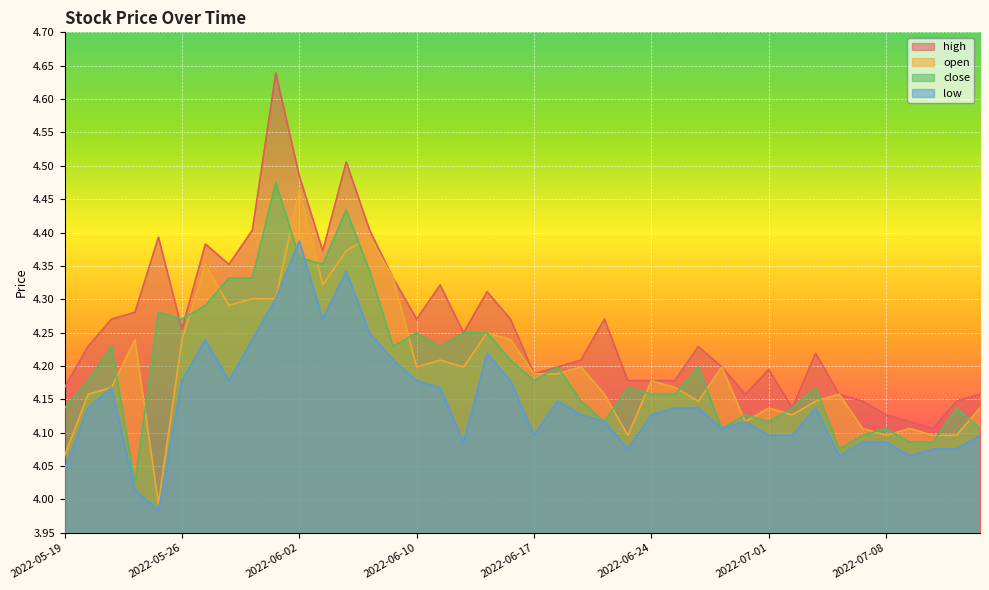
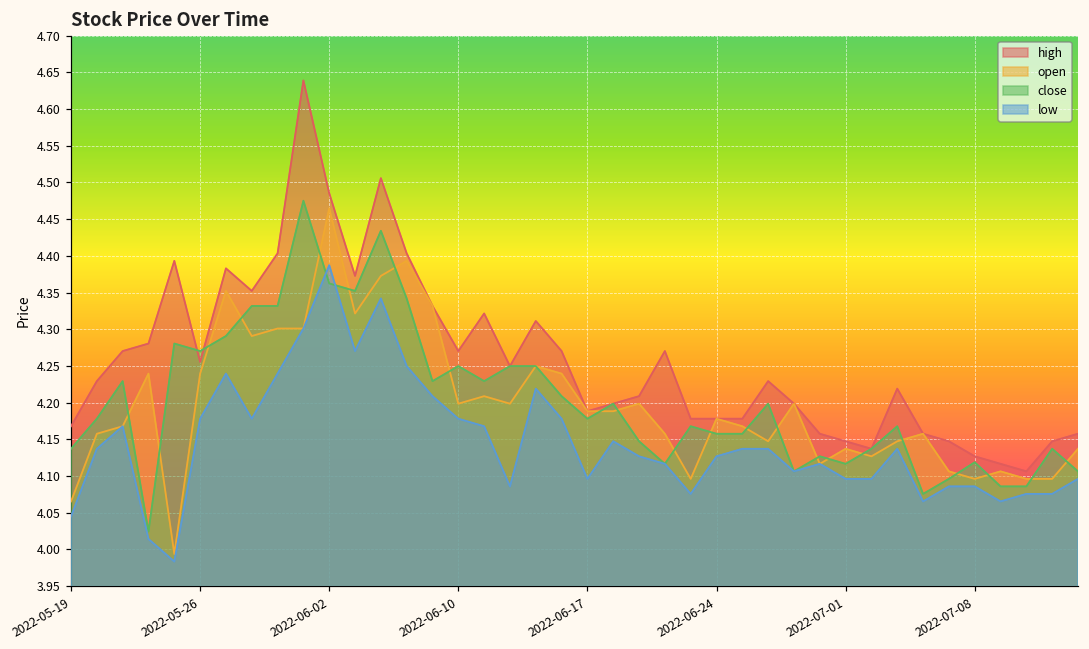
high, 2022-07-01: 4.19 -> 4.15
close, 2022-07-08: 4.11 -> 4.12
